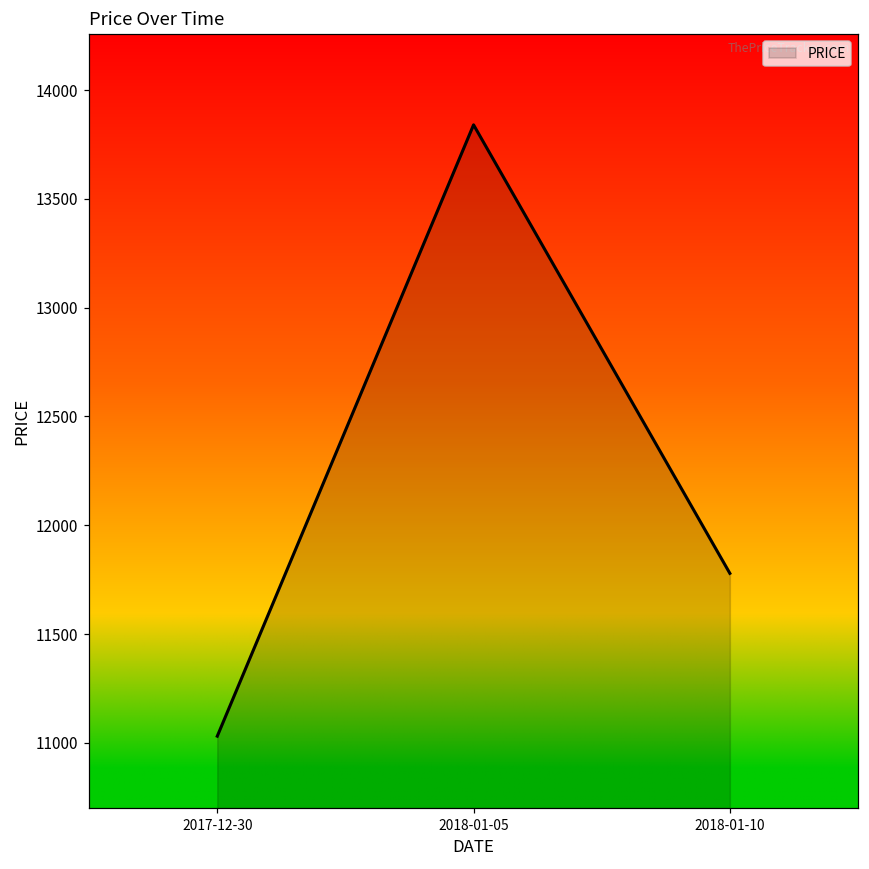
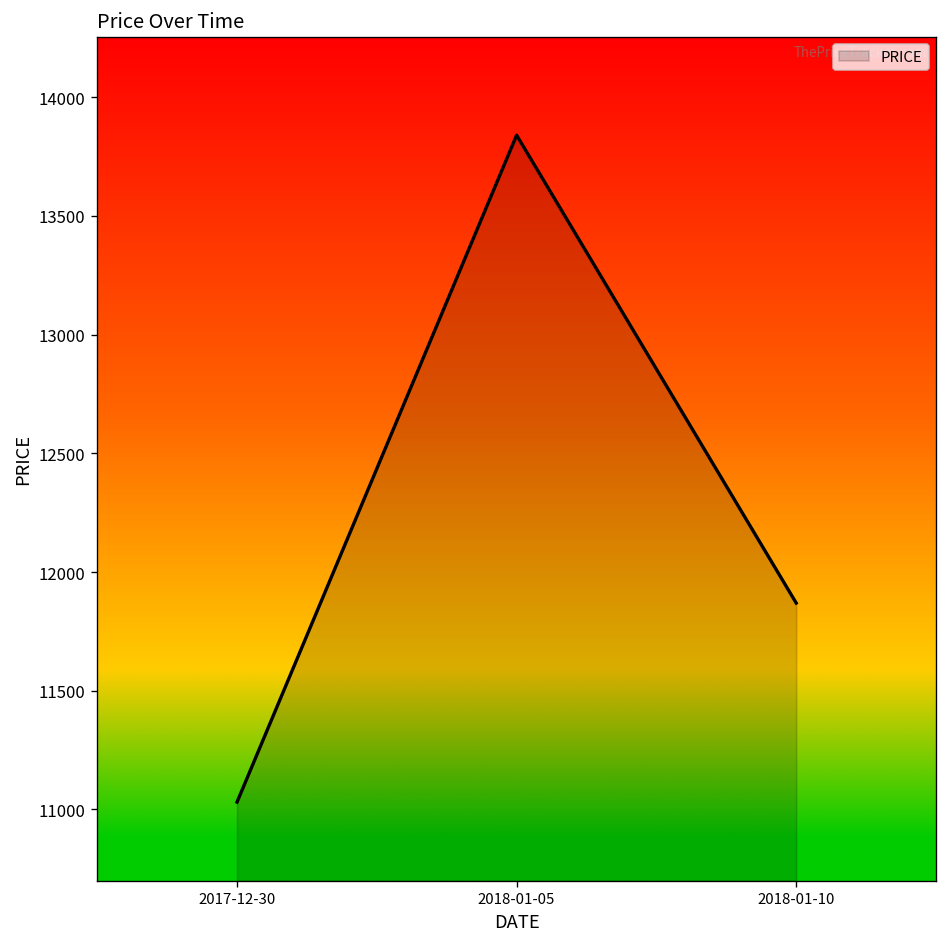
2018-01-10: 11780 -> 11870
